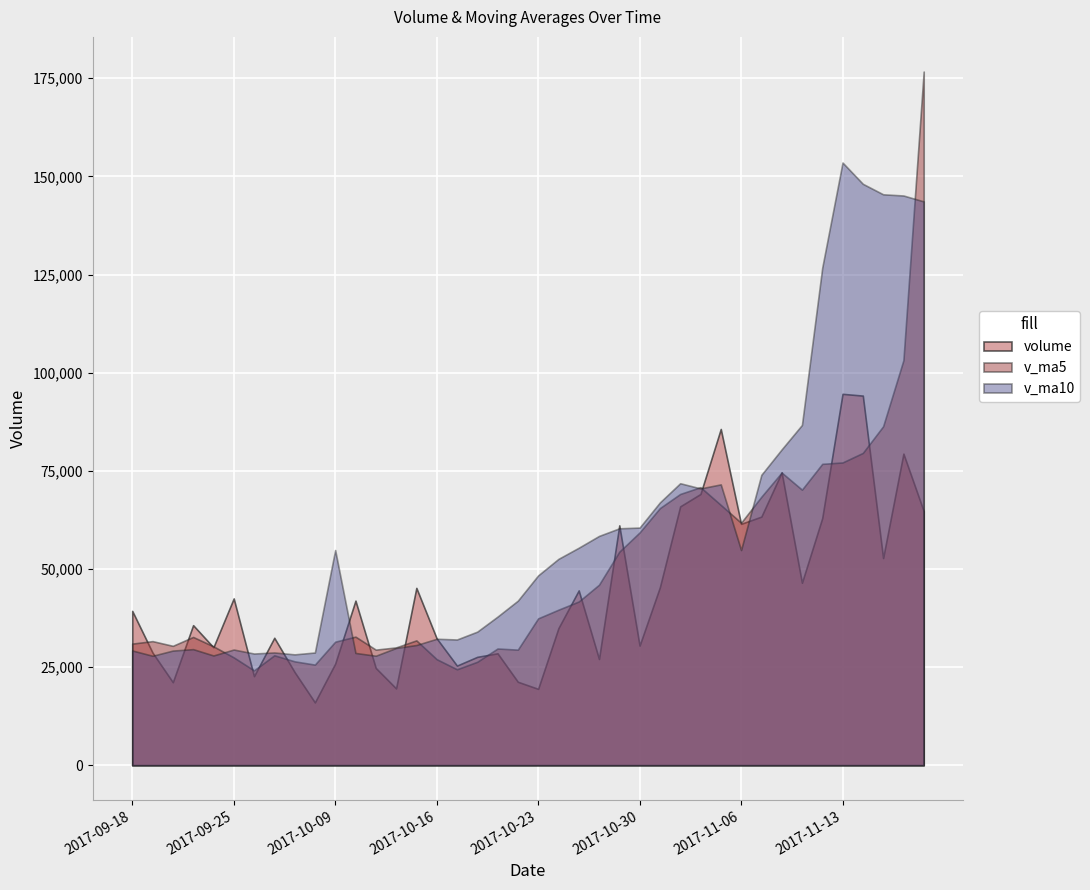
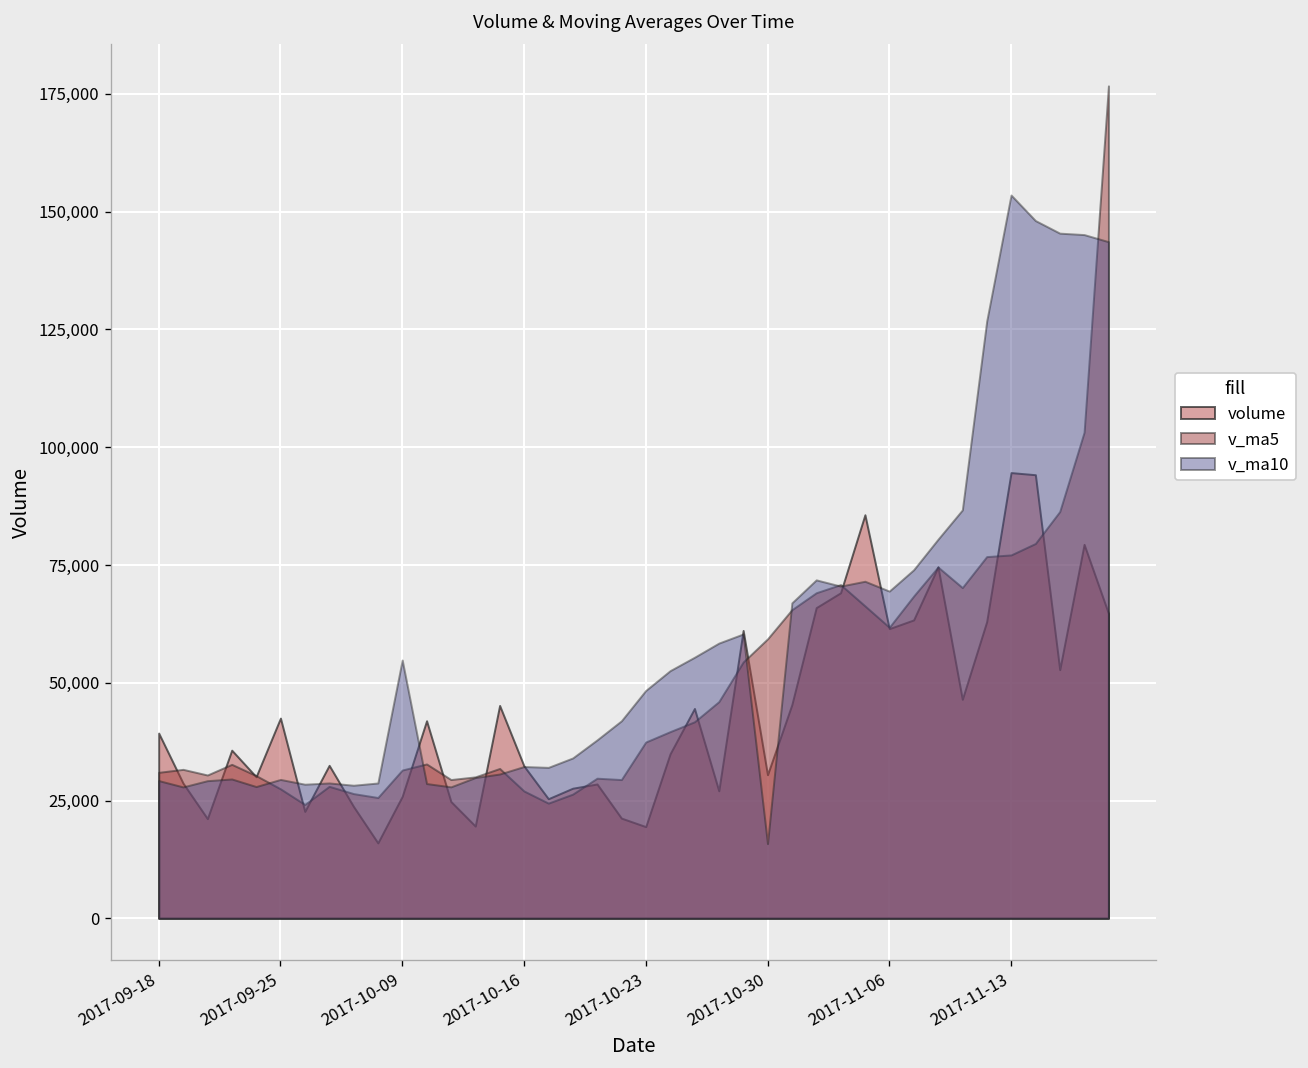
v_ma10, 2017-10-30: 61,000 -> 16,000
v_ma10, 2017-11-06: 55,000 -> 69,000
